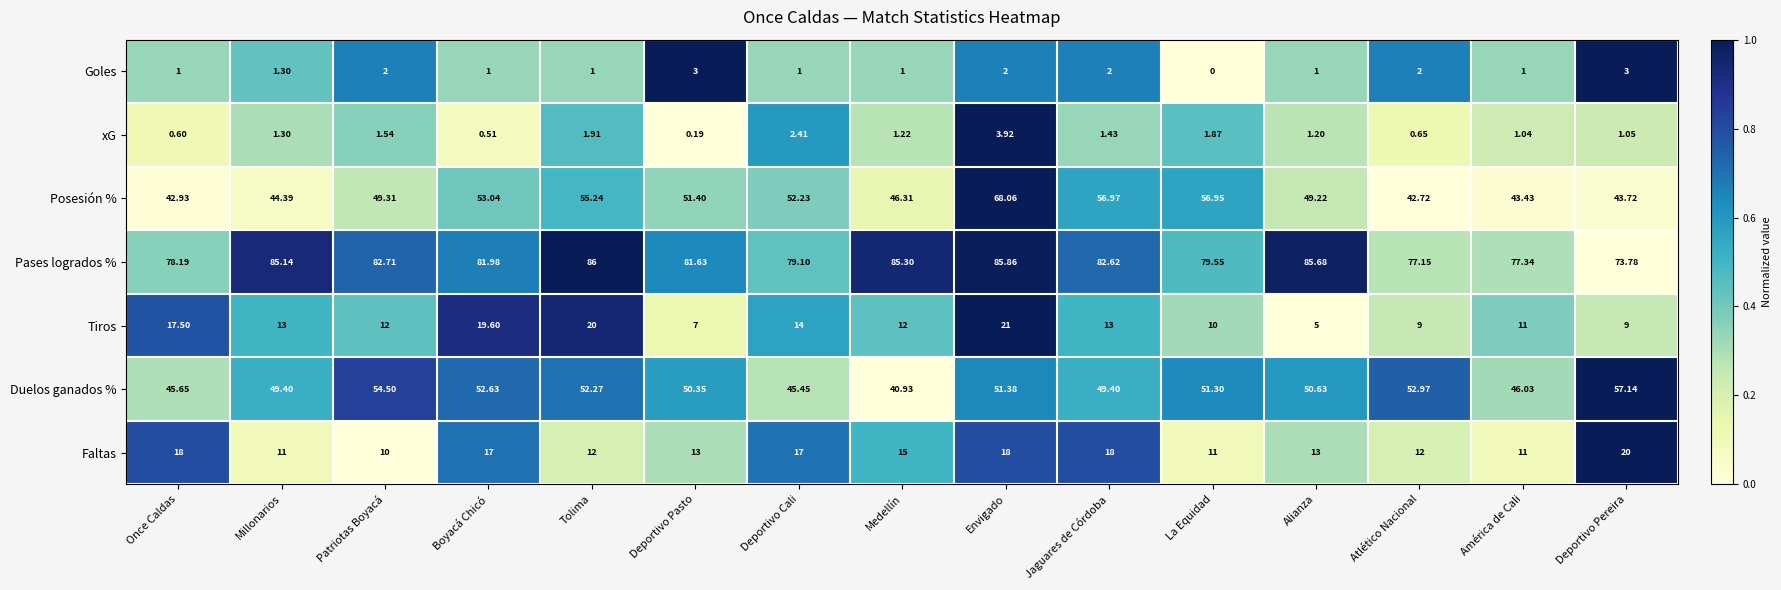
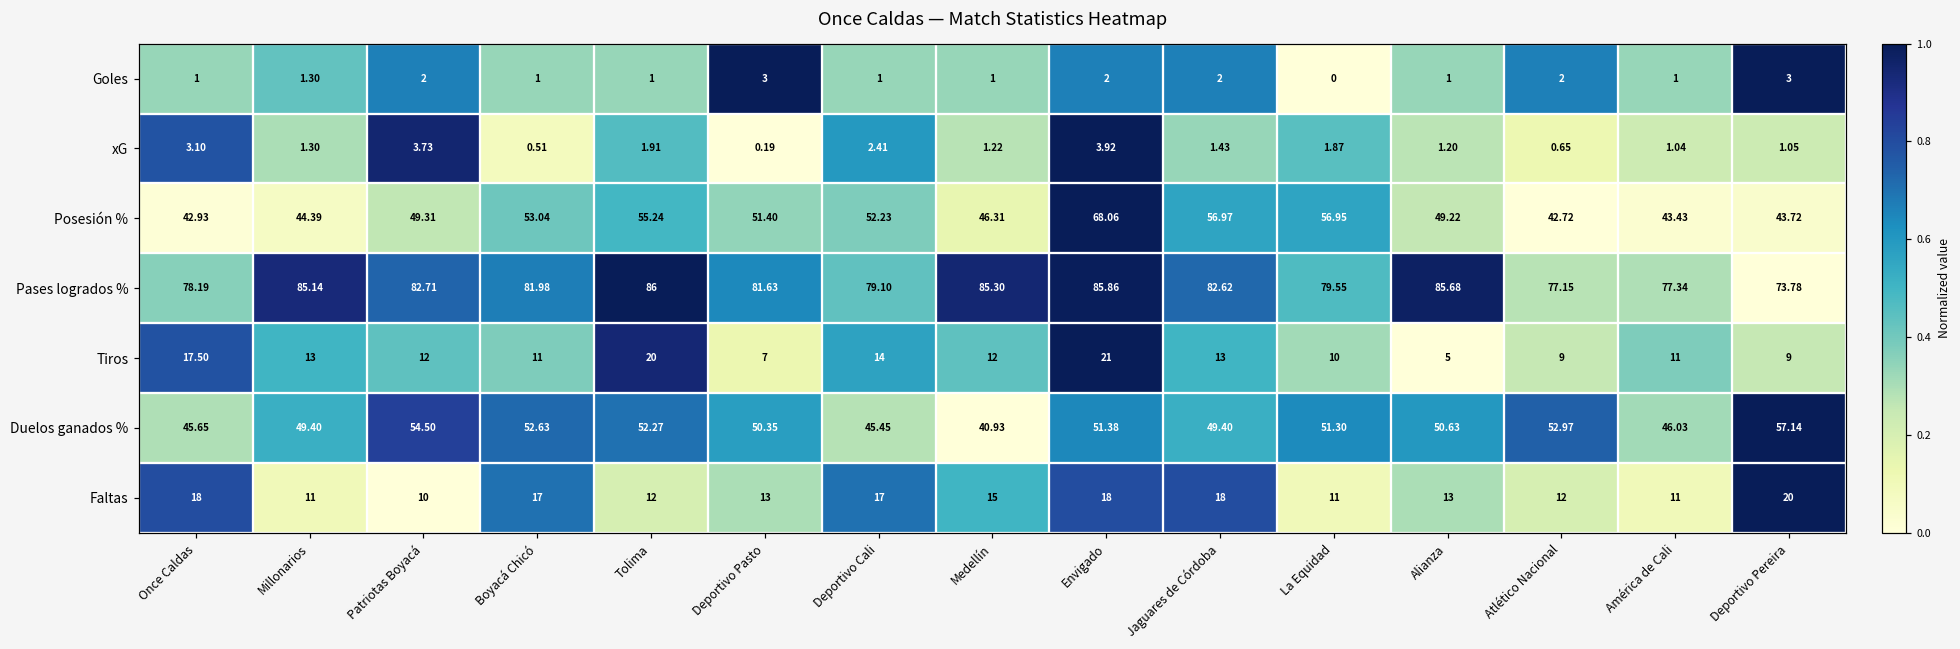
xG, Once Caldas: 0.60 -> 3.10
xG, Patriotas Boyacá: 1.54 -> 3.73
Tiros, Boyacá Chicó: 19.60 -> 11
